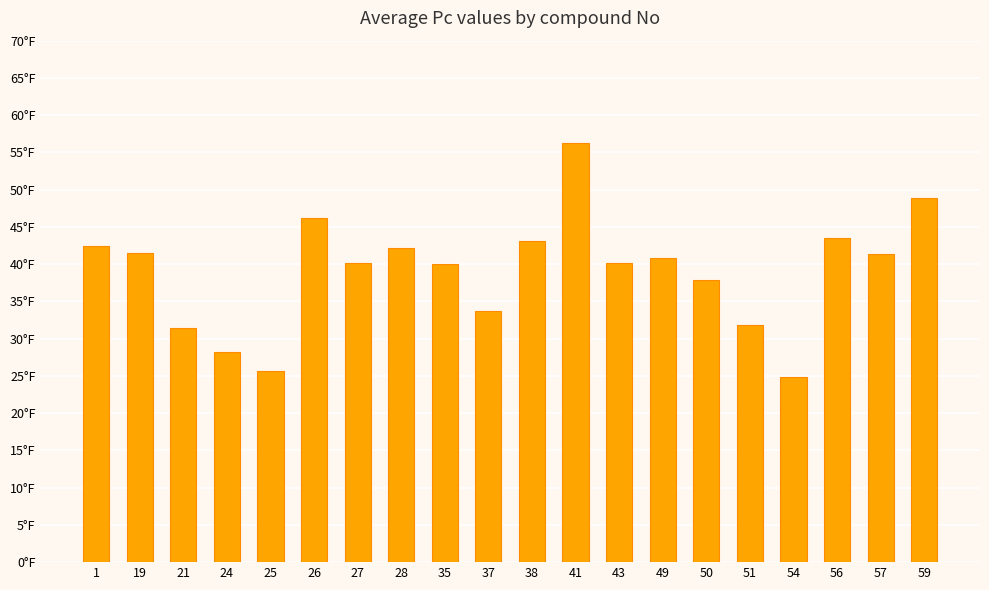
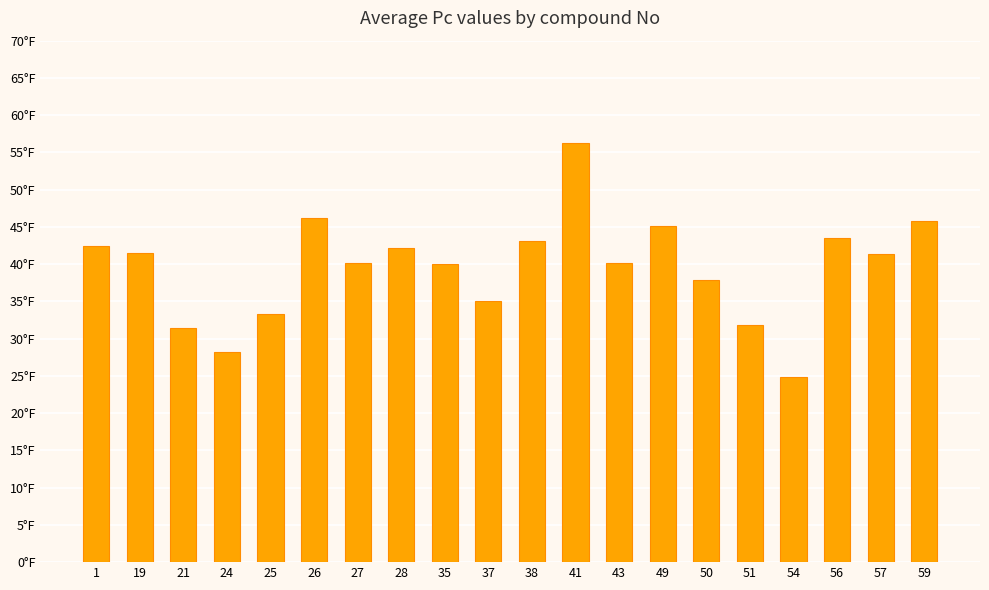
25: 26°F -> 33°F
37: 34°F -> 35°F
49: 41°F -> 45°F
59: 49°F -> 46°F
